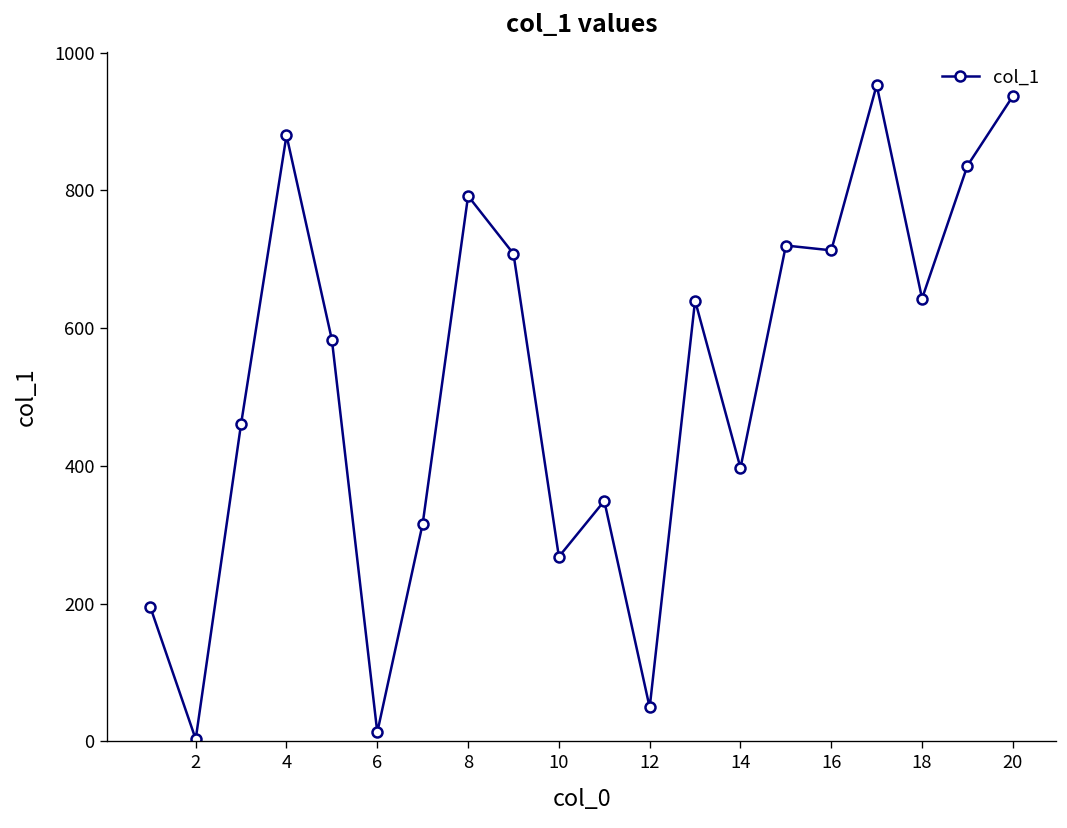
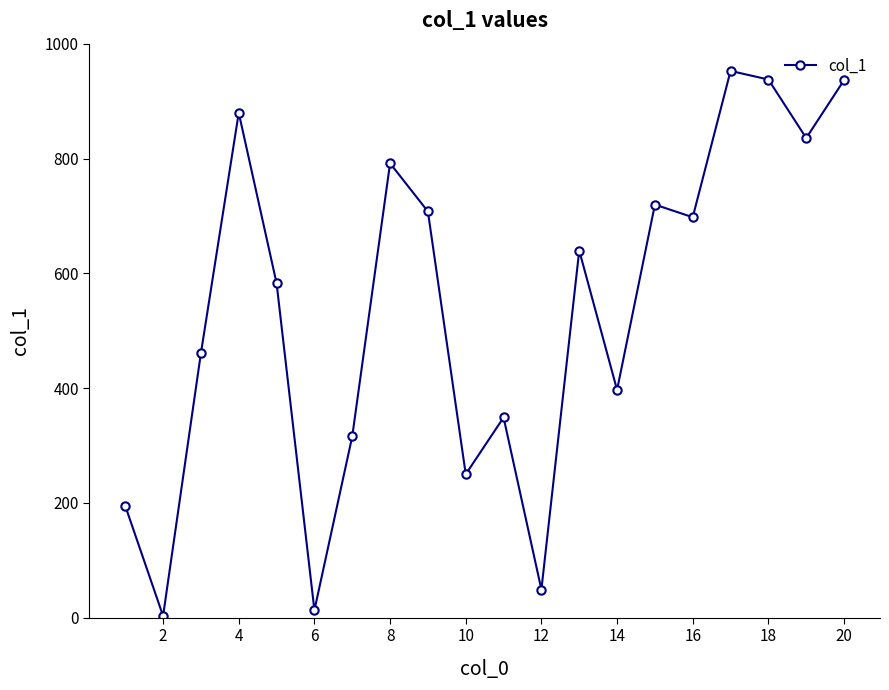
10: 270 -> 250
16: 710 -> 700
18: 640 -> 940
